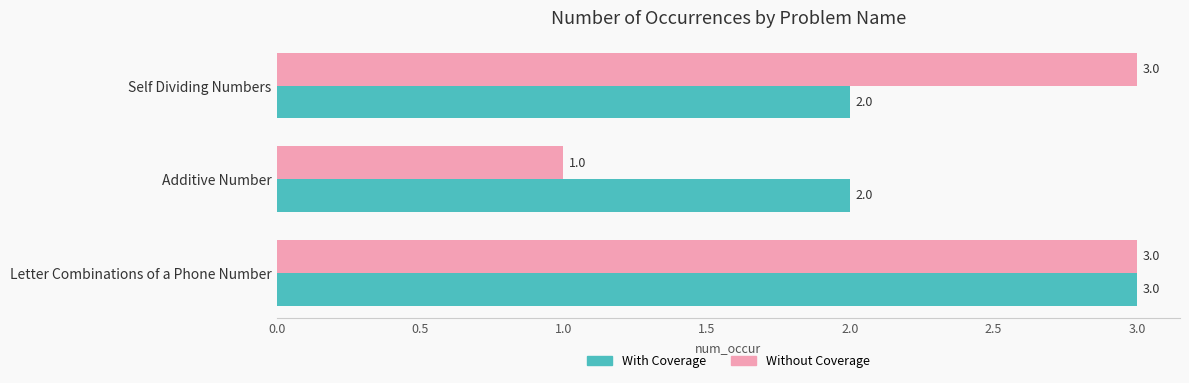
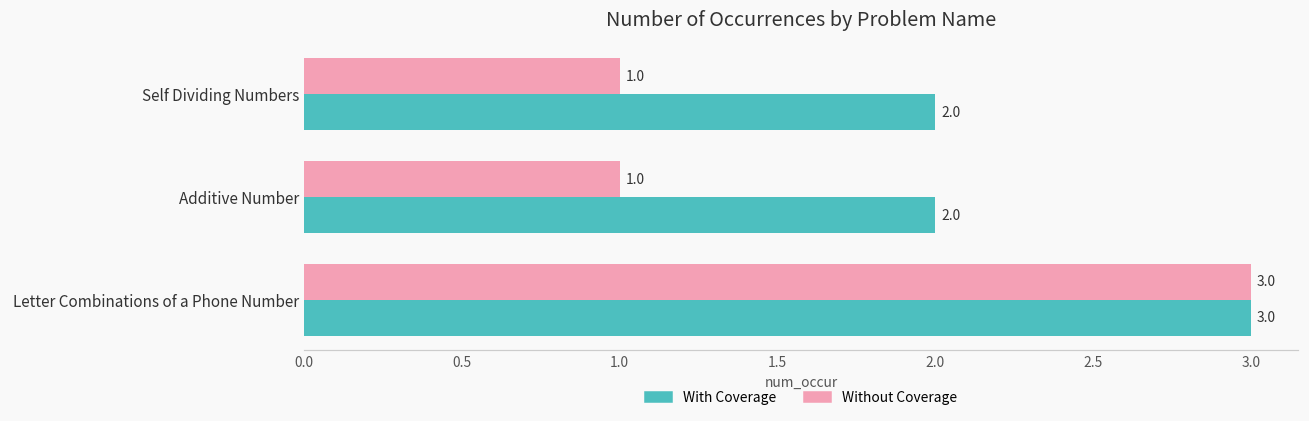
Without Coverage, Self Dividing Numbers: 3.0 -> 1.0
